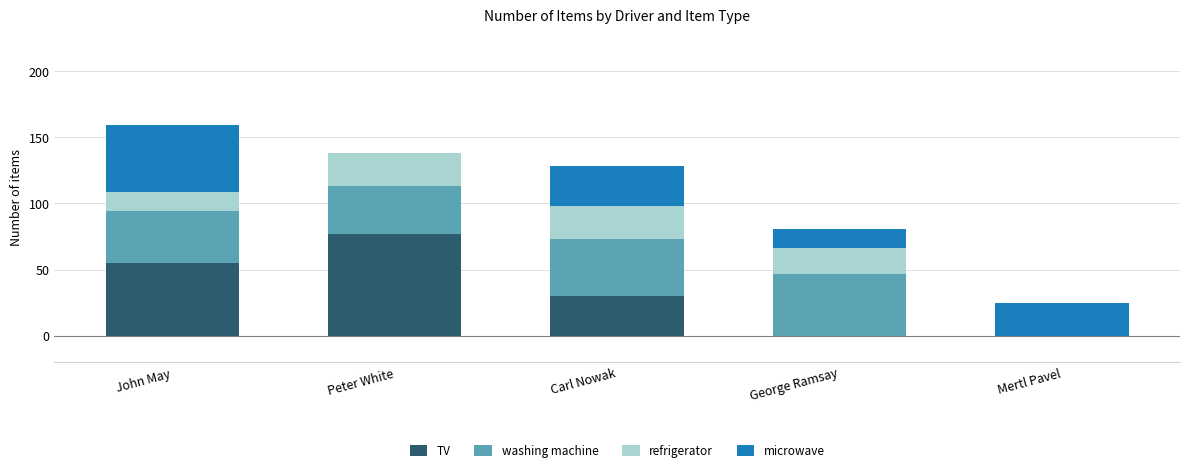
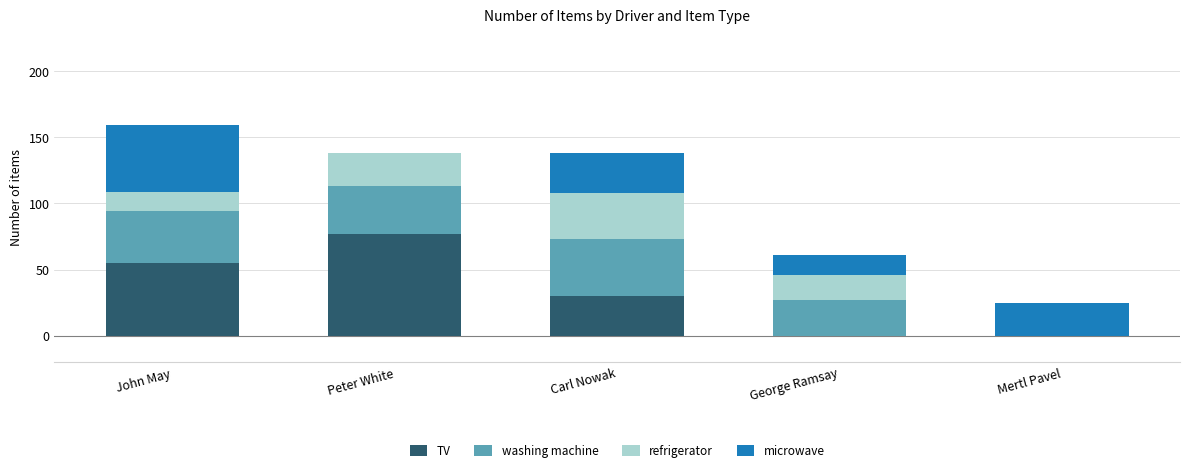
refrigerator, Carl Nowak: 25 -> 35
washing machine, George Ramsay: 47 -> 27
